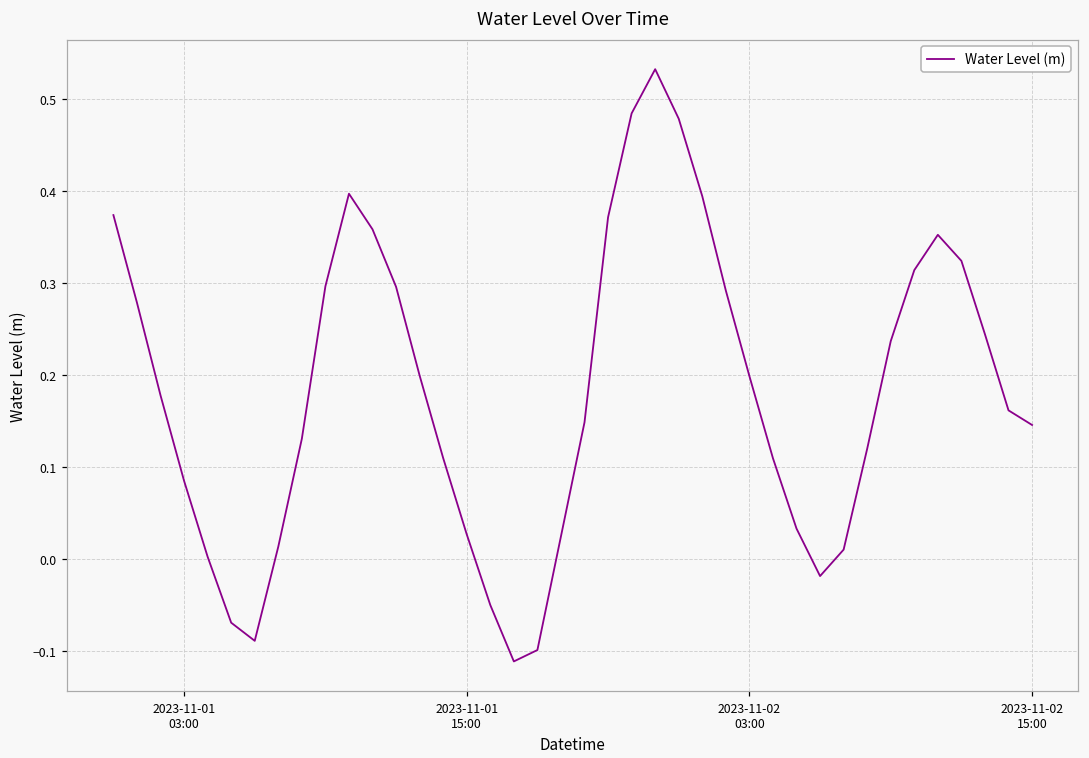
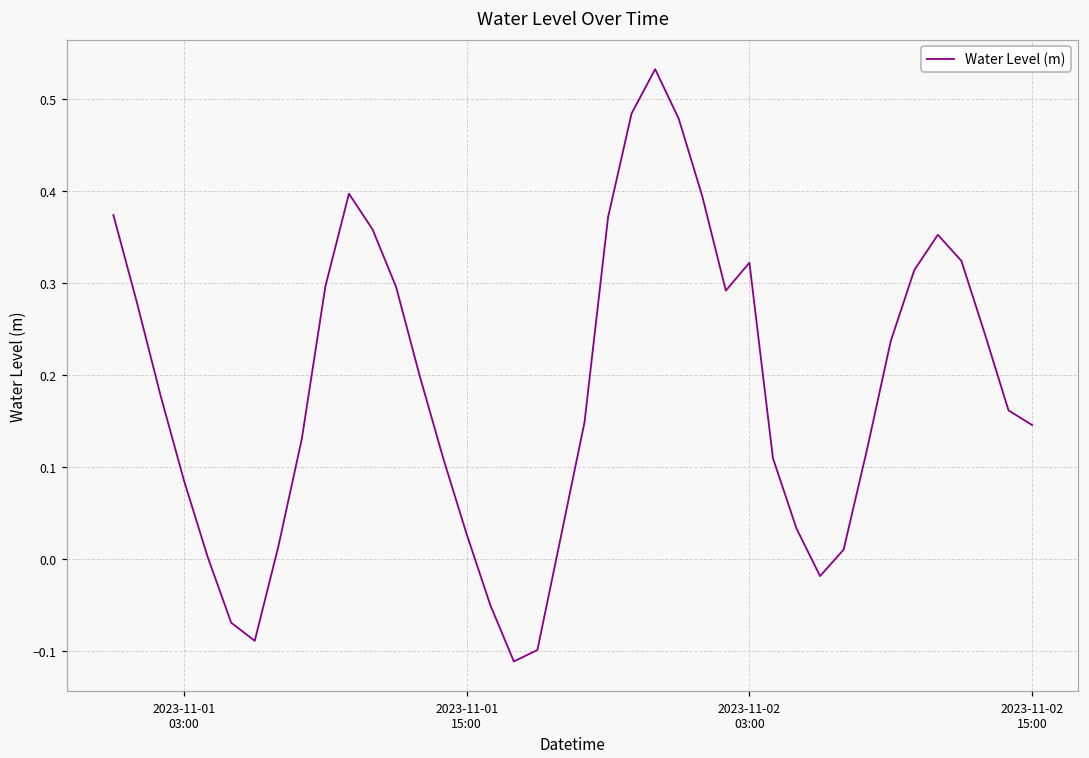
2023-11-02 03:00: 0.20 -> 0.32
